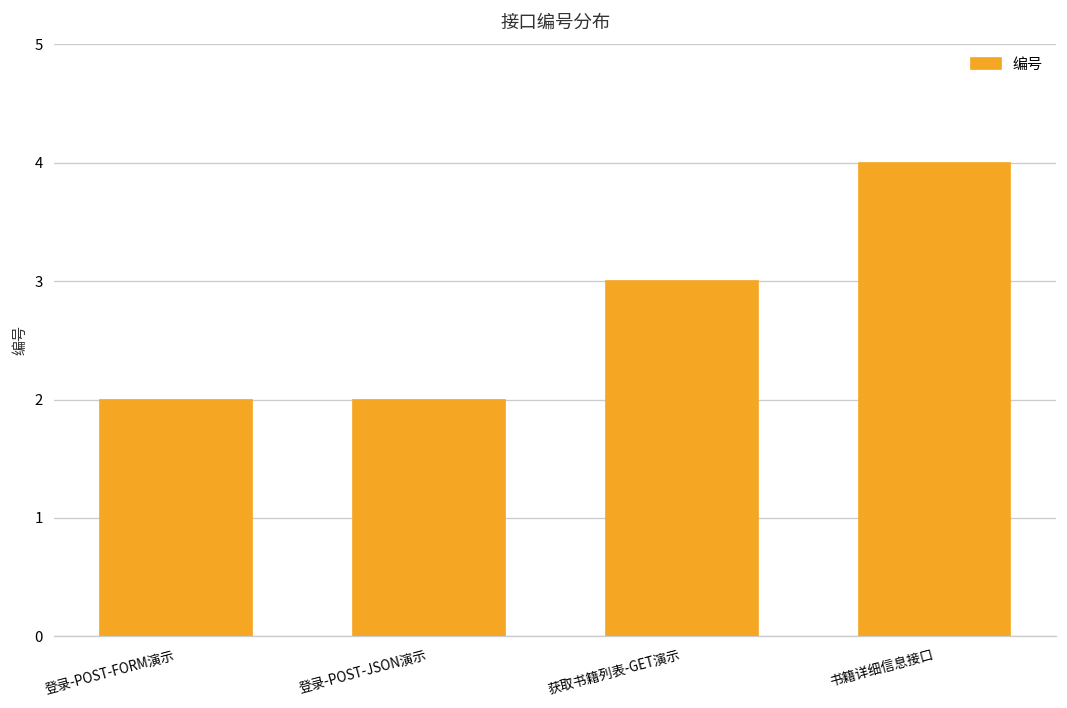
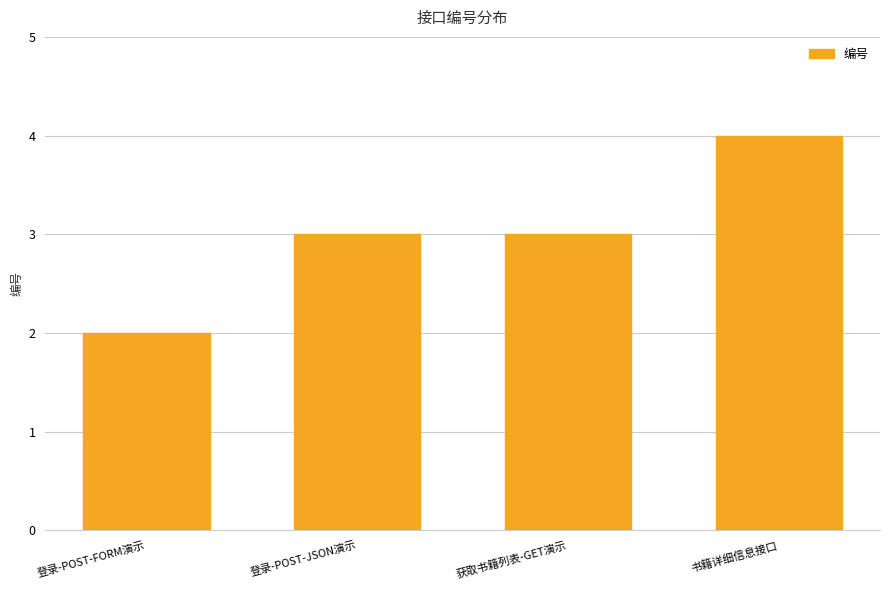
登录-POST-JSON演示: 2 -> 3
